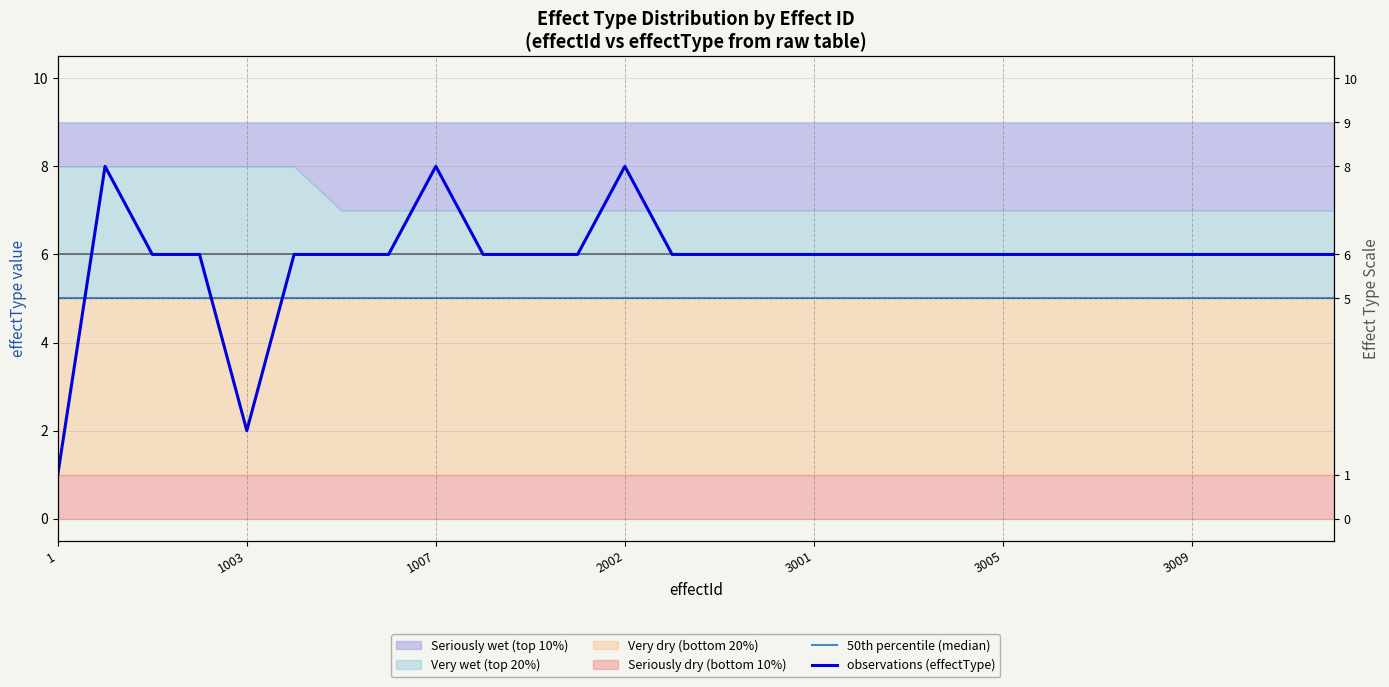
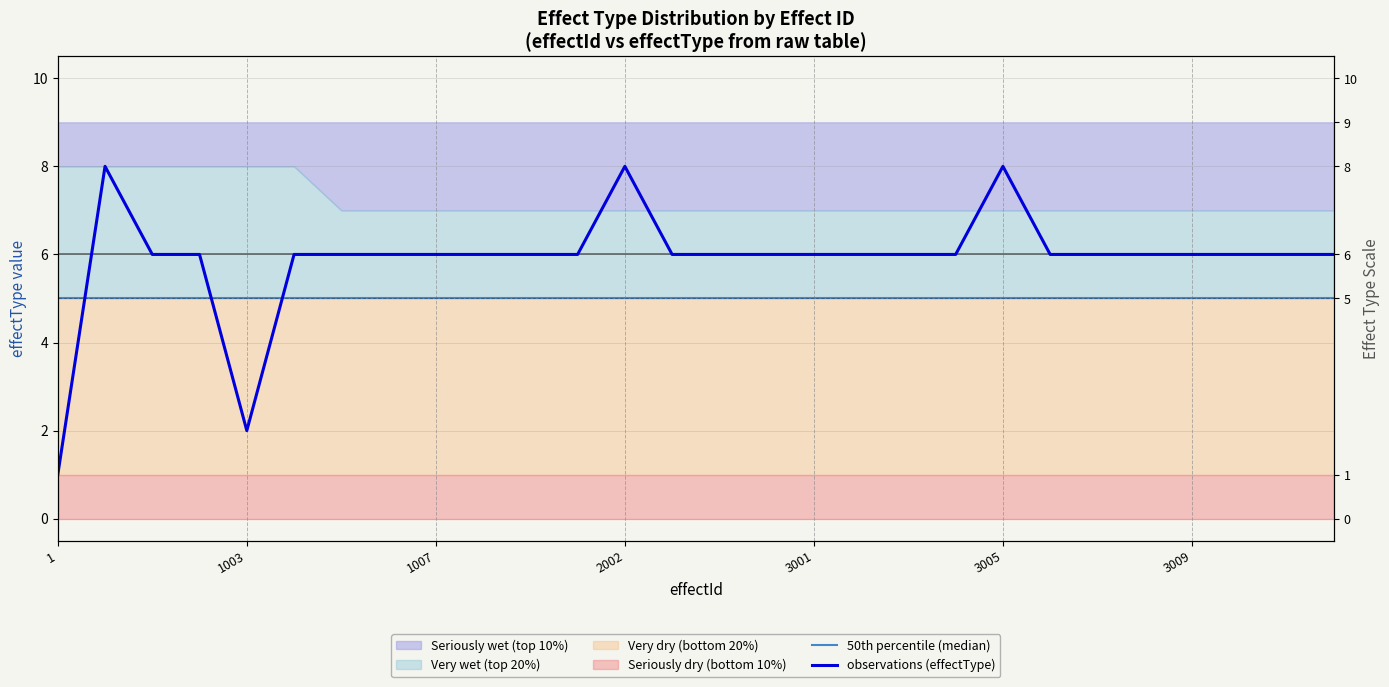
observations (effectType), 1007: 8 -> 6
observations (effectType), 3005: 6 -> 8
